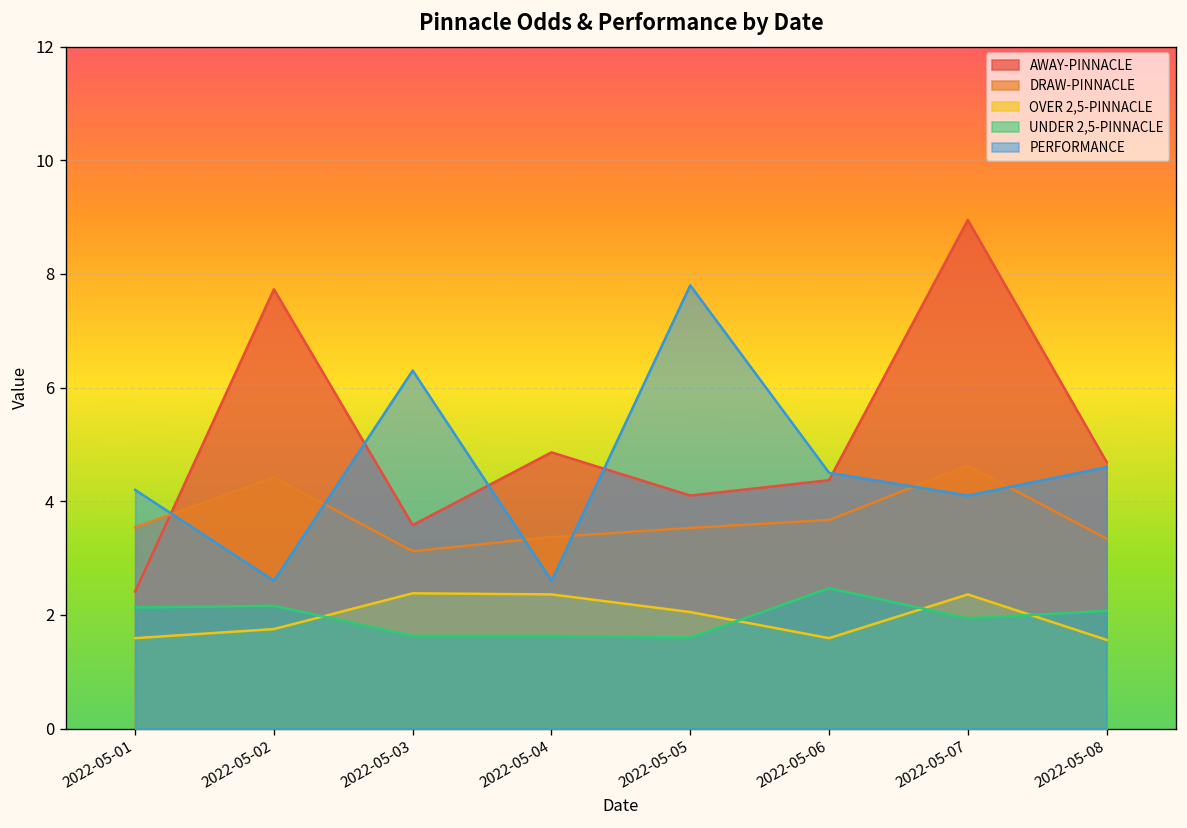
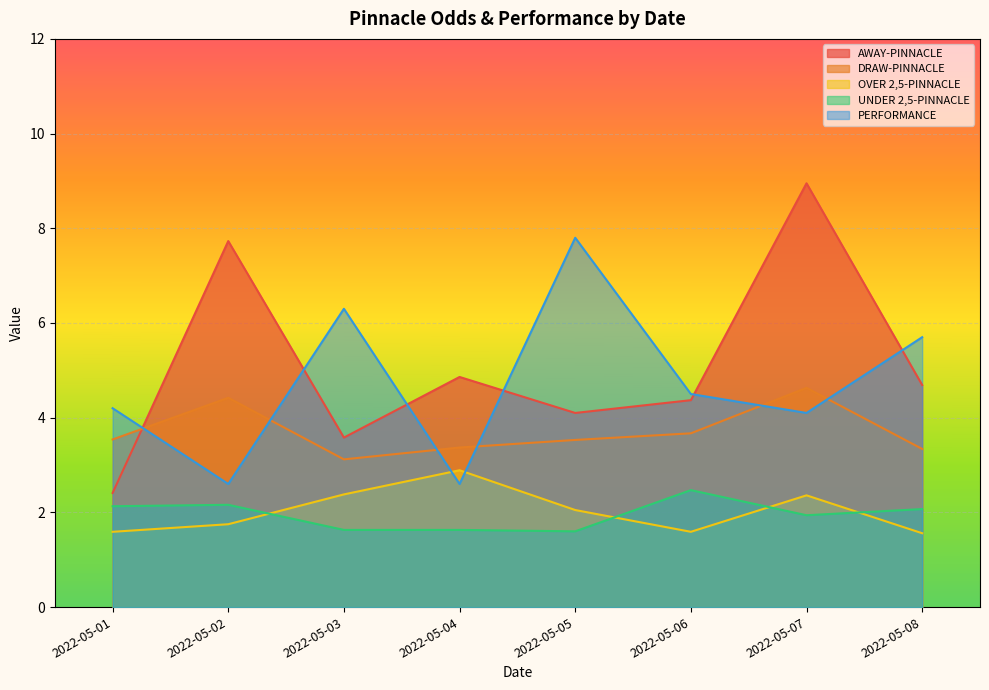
OVER 2,5-PINNACLE, 2022-05-04: 2.4 -> 2.9
PERFORMANCE, 2022-05-08: 4.6 -> 5.7
